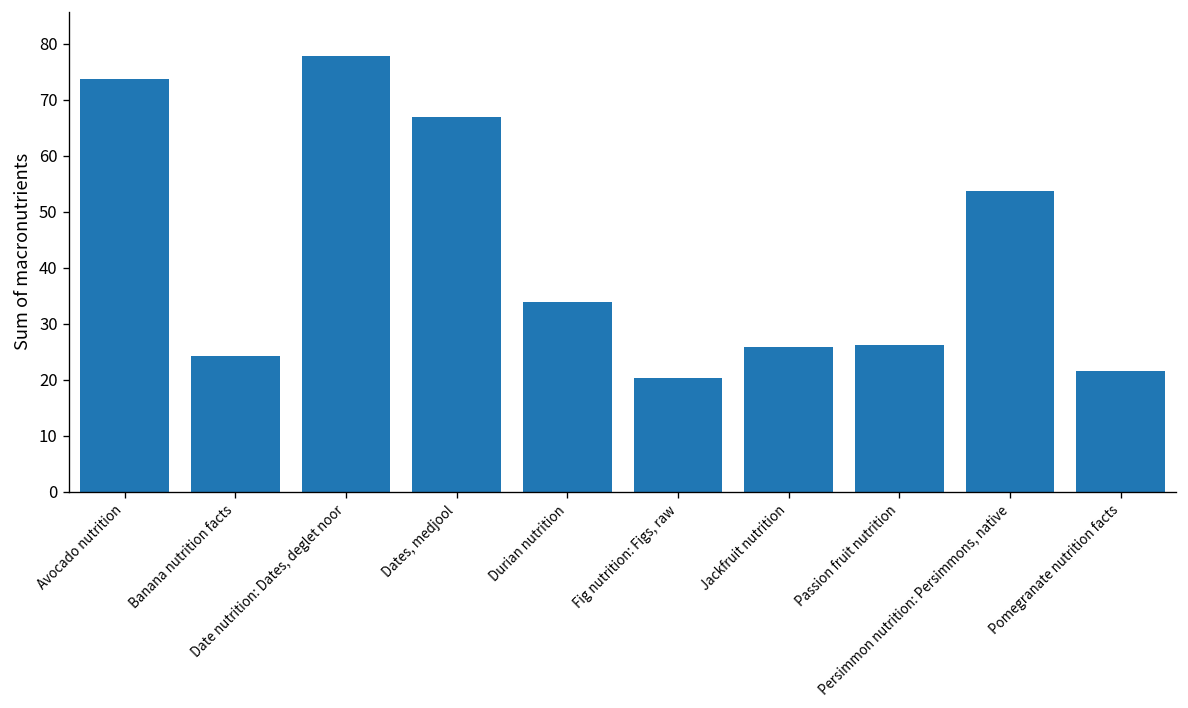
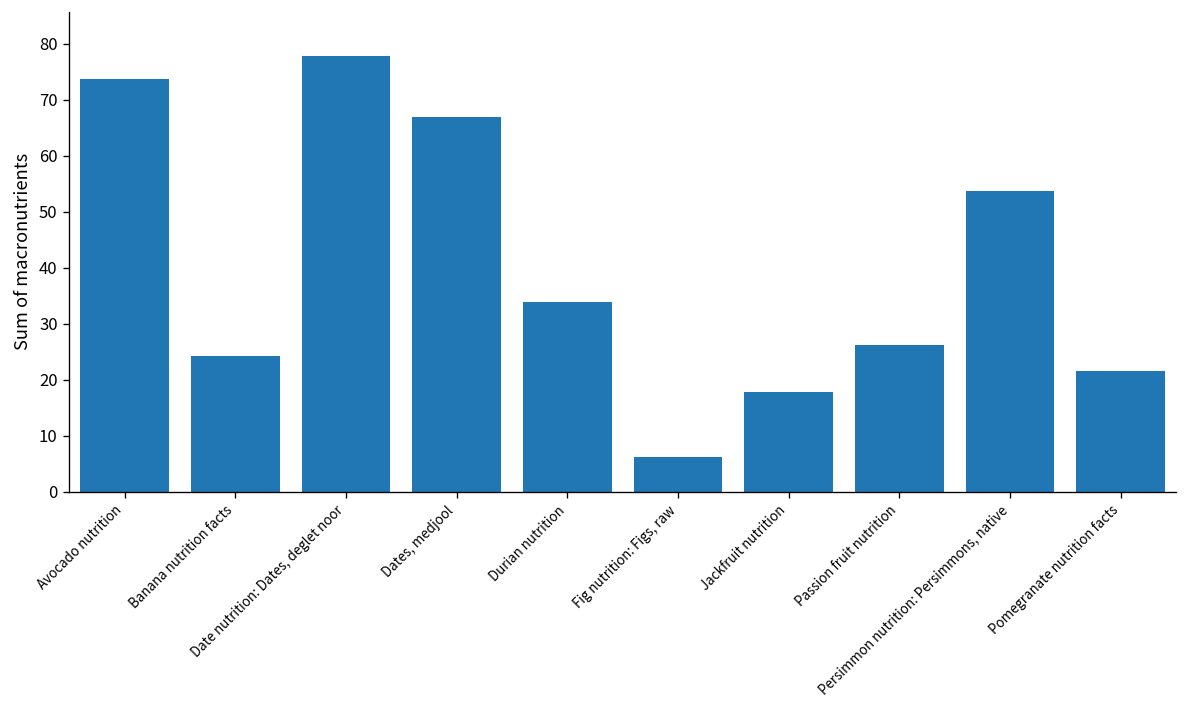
Fig nutrition: Figs, raw: 20 -> 6
Jackfruit nutrition: 26 -> 18
